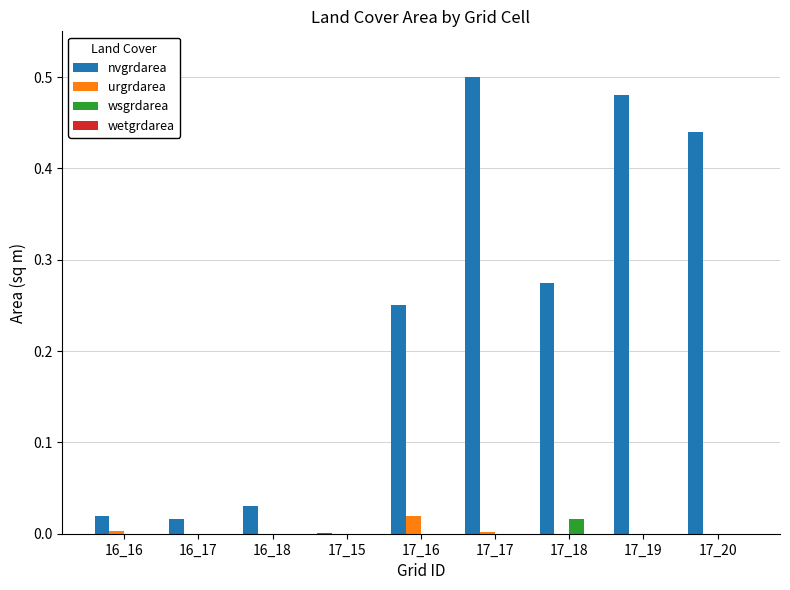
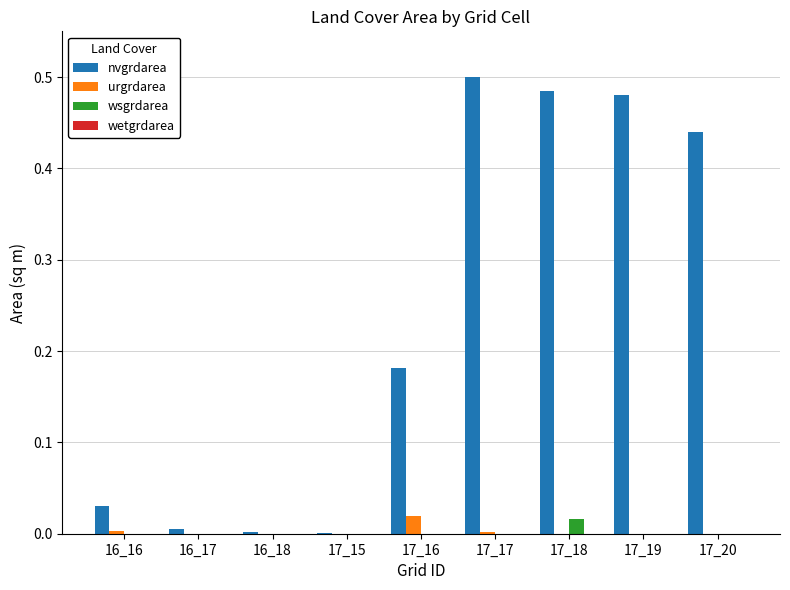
nvgrdarea, 16_16: 0.02 -> 0.03
nvgrdarea, 16_17: 0.02 -> 0.01
nvgrdarea, 16_18: 0.03 -> 0.00
nvgrdarea, 17_16: 0.25 -> 0.18
nvgrdarea, 17_18: 0.27 -> 0.49
